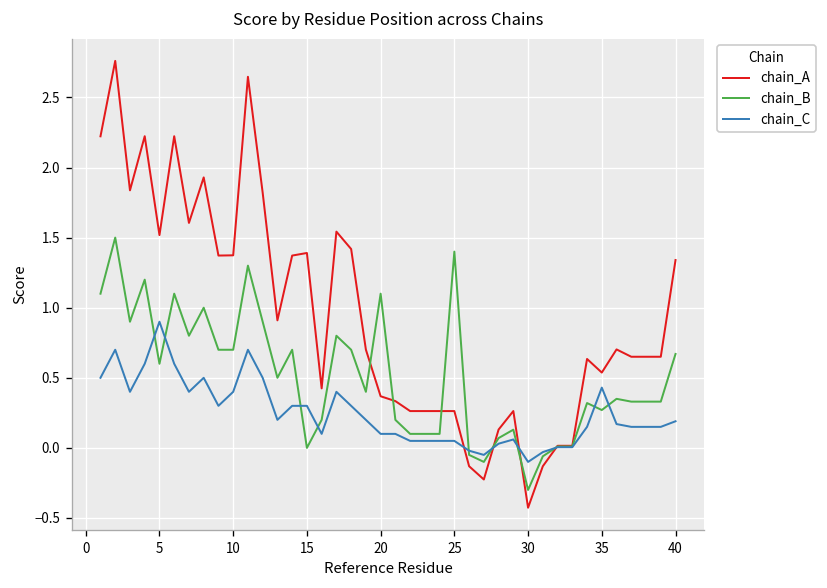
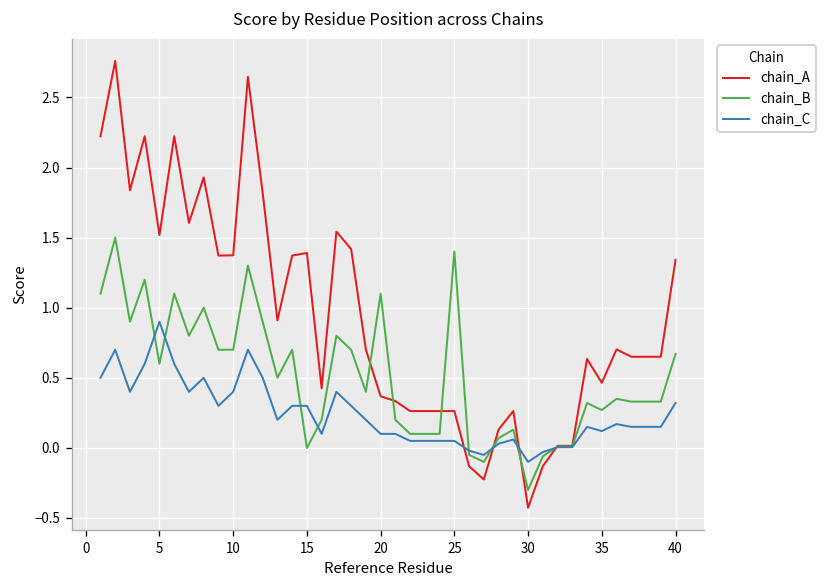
chain_A, 35: 0.54 -> 0.46
chain_C, 35: 0.43 -> 0.12
chain_C, 40: 0.19 -> 0.32
